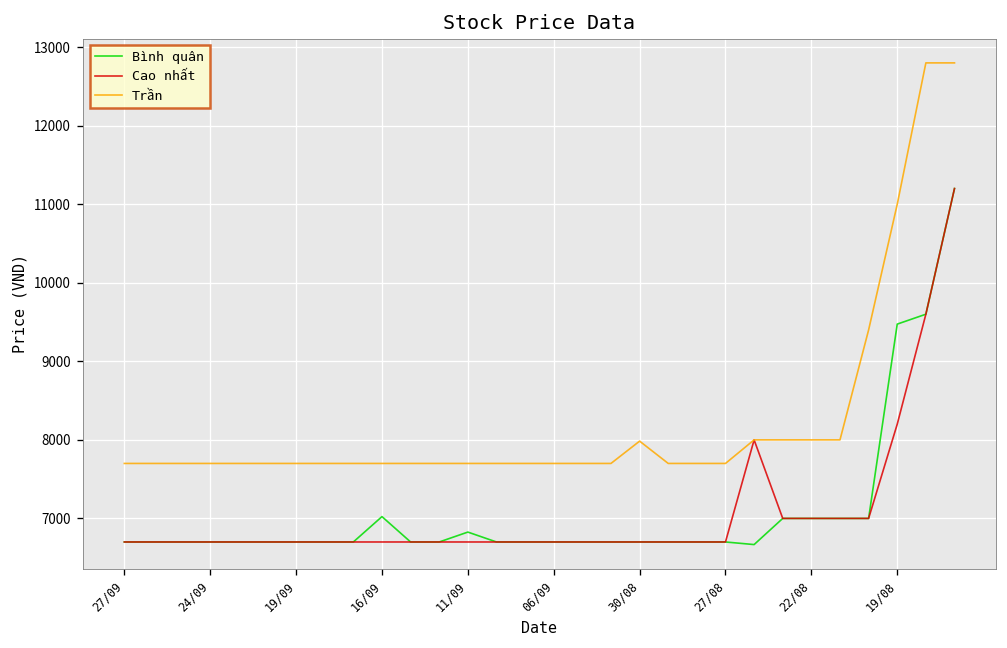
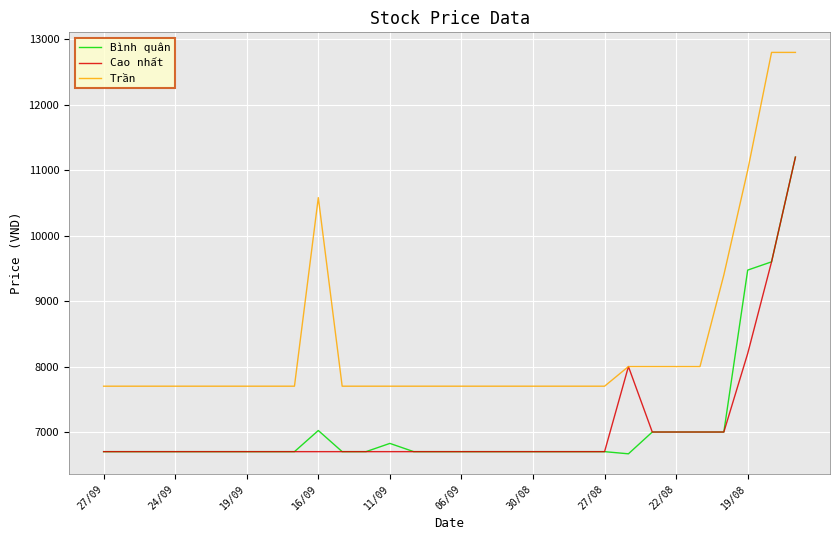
Trần, 16/09: 7700 -> 10600
Trần, 30/08: 8000 -> 7700
